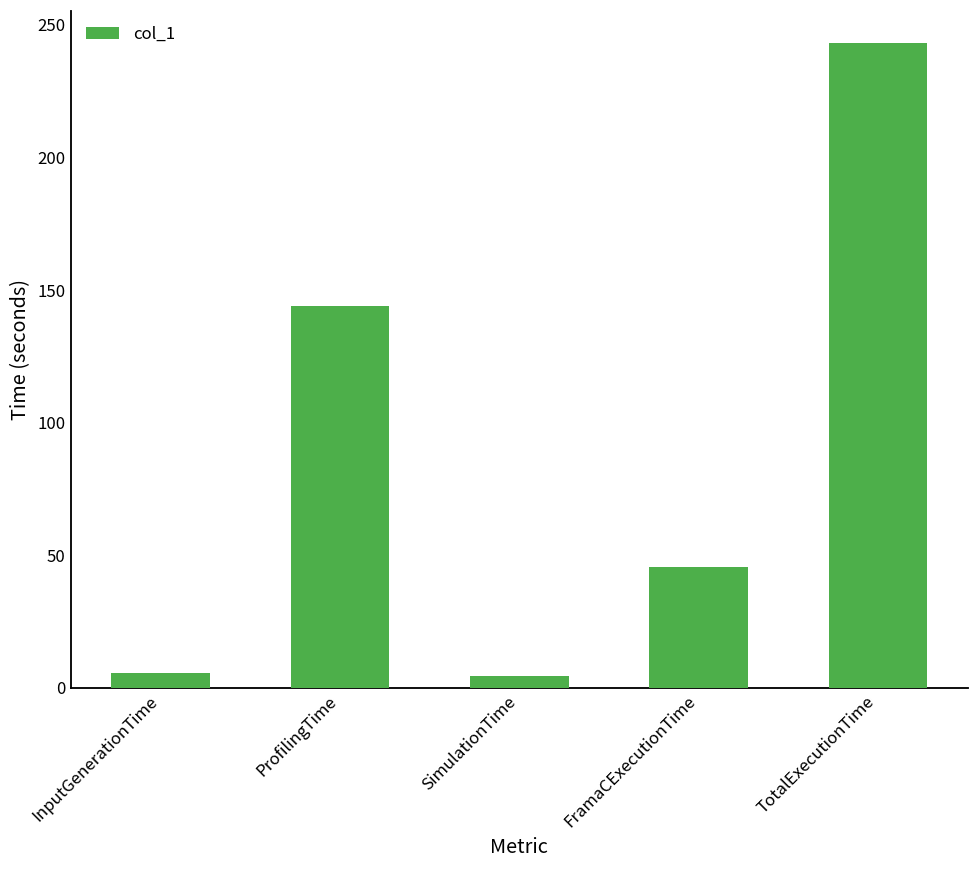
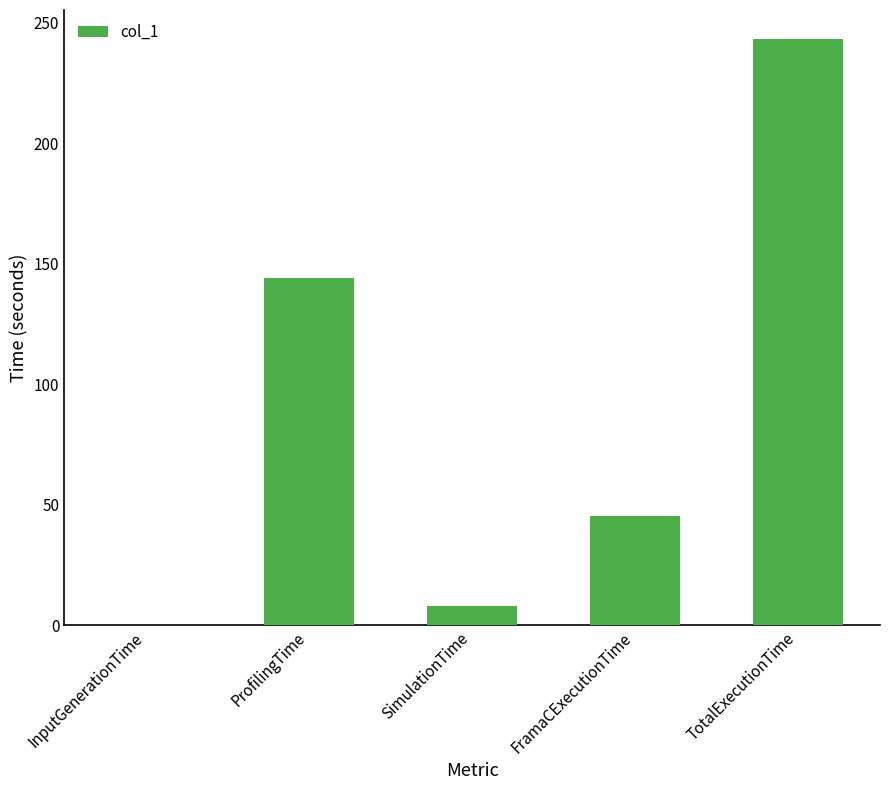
InputGenerationTime: 5 -> 0
SimulationTime: 4 -> 8
